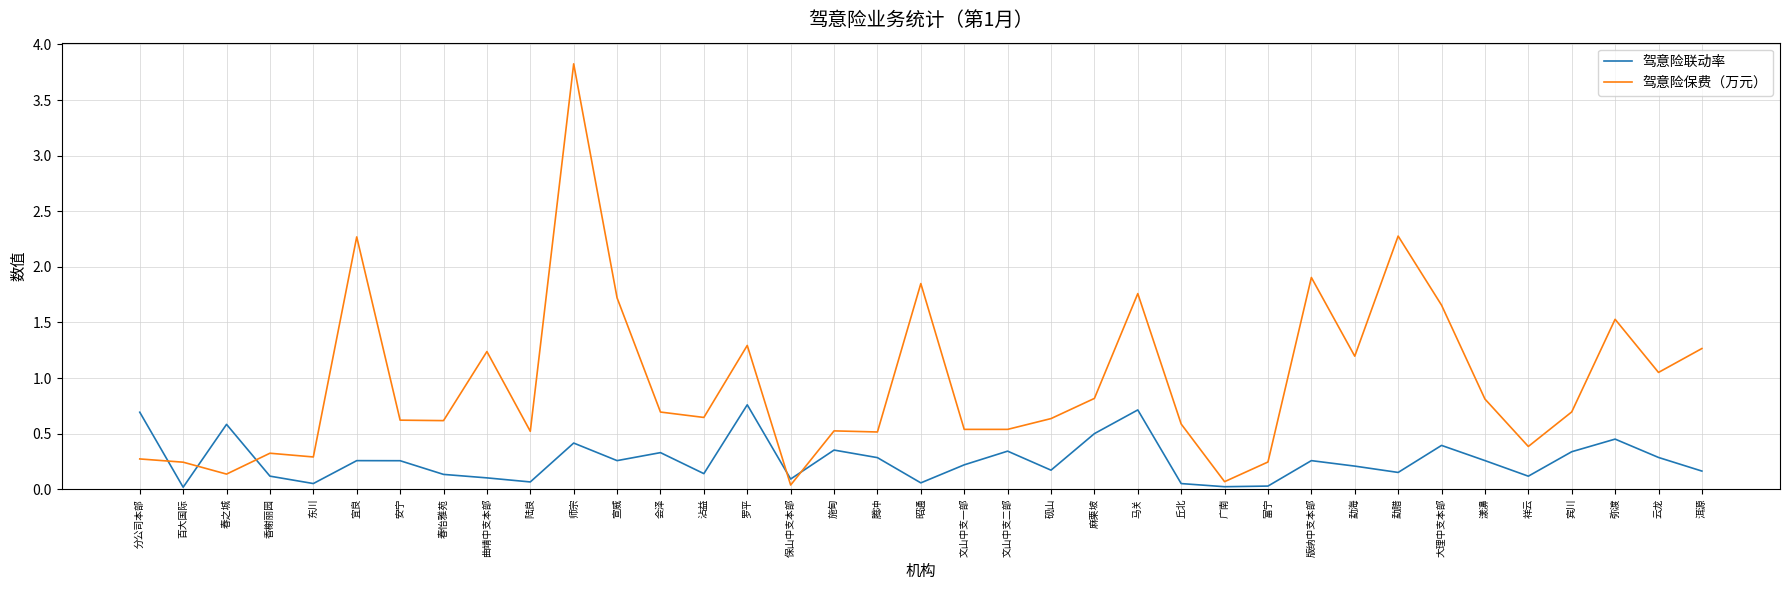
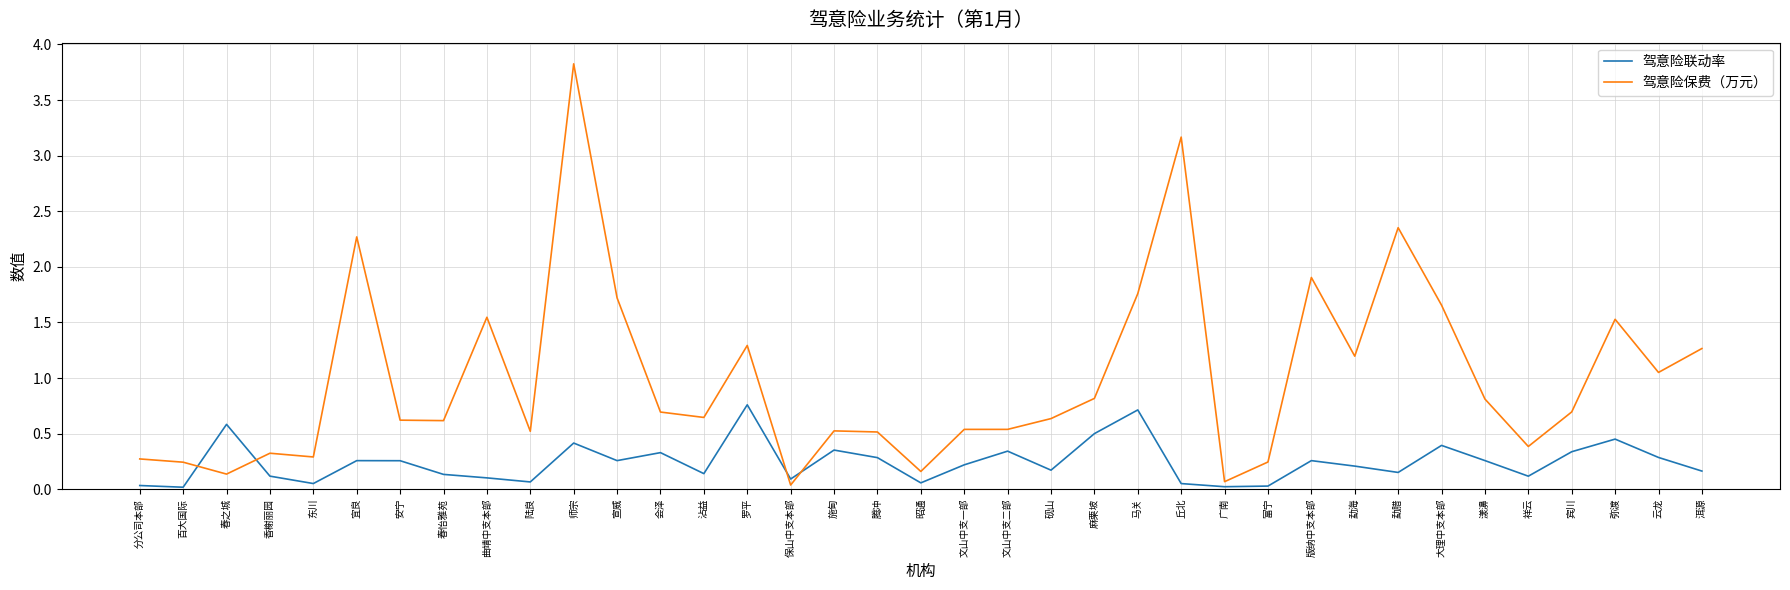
驾意险联动率, 分公司本部: 0.69 -> 0.03
驾意险保费（万元）, 曲靖中支本部: 1.24 -> 1.55
驾意险保费（万元）, 昭通: 1.85 -> 0.16
驾意险保费（万元）, 丘北: 0.59 -> 3.17
驾意险保费（万元）, 勐腊: 2.28 -> 2.35
